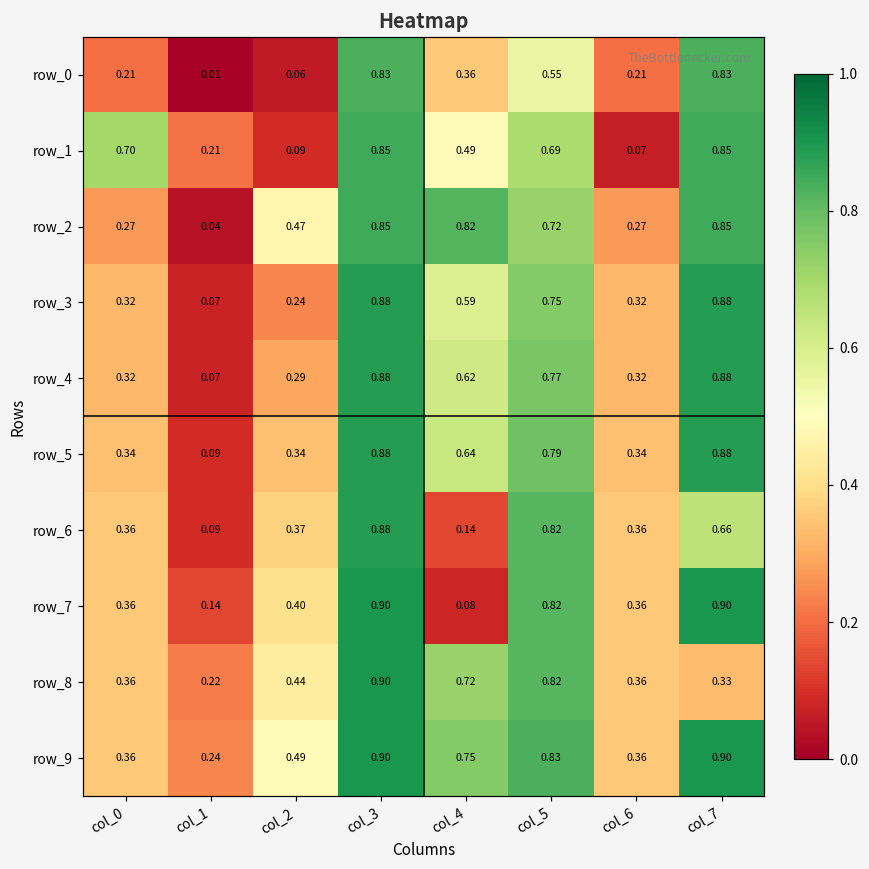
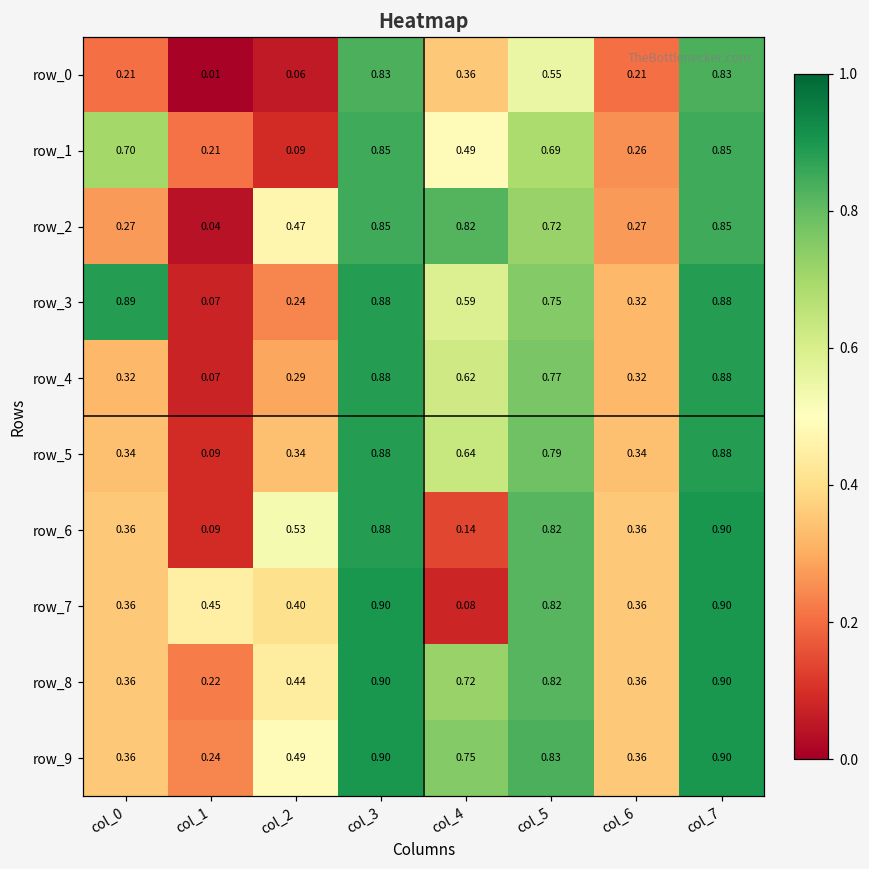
row_1, col_6: 0.07 -> 0.26
row_3, col_0: 0.32 -> 0.89
row_6, col_2: 0.37 -> 0.53
row_6, col_7: 0.66 -> 0.90
row_7, col_1: 0.14 -> 0.45
row_8, col_7: 0.33 -> 0.90
